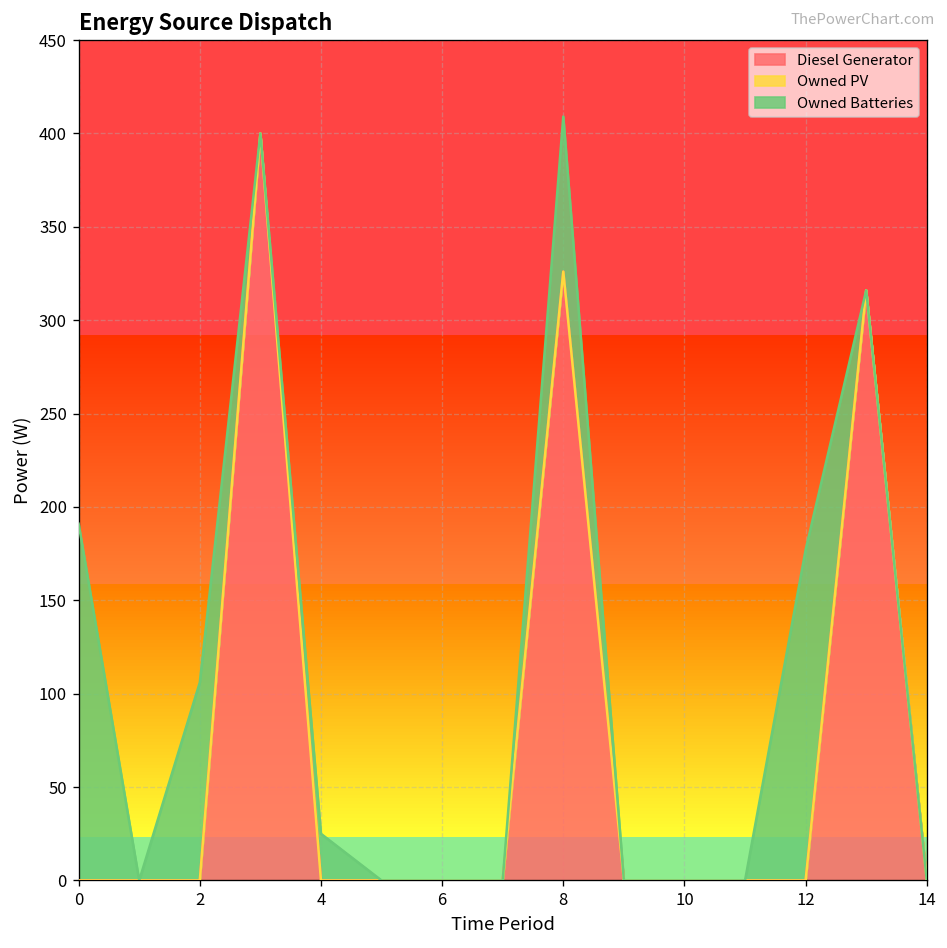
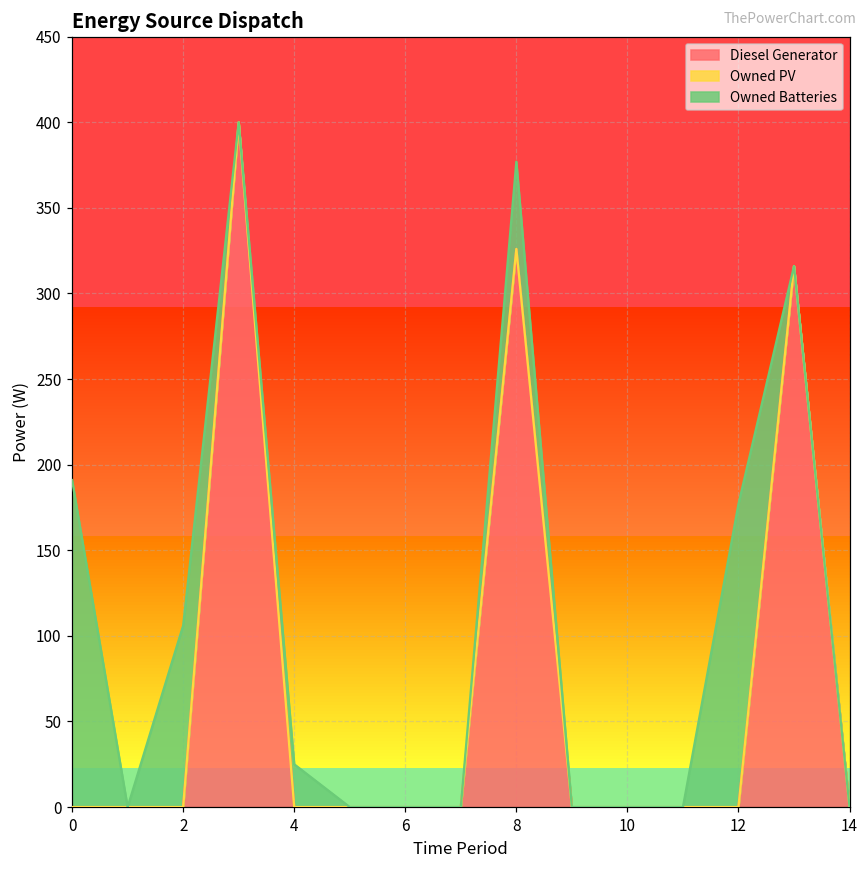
Owned Batteries, 8: 83 -> 51
